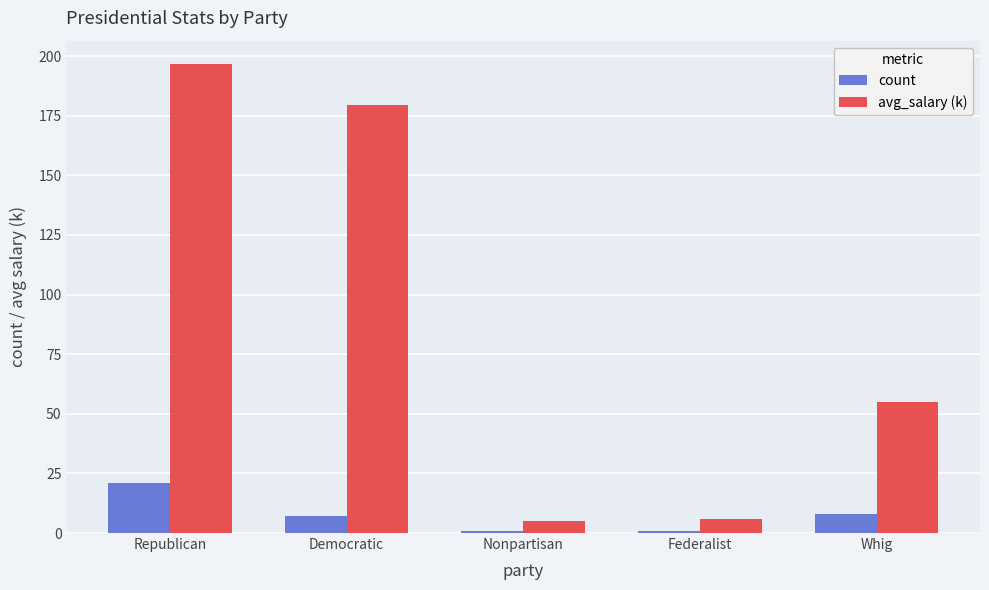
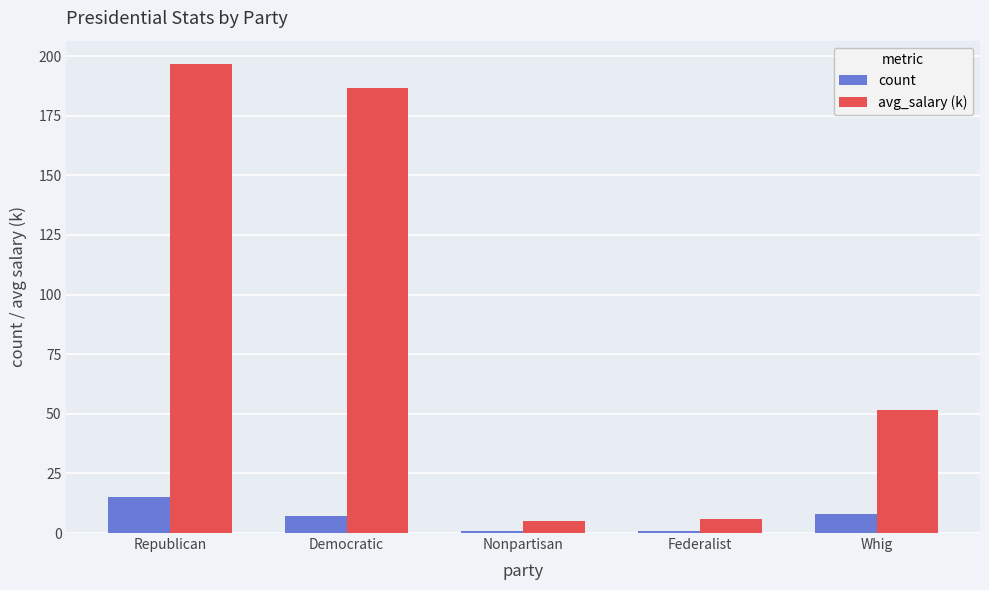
count, Republican: 21 -> 15
avg_salary (k), Democratic: 180 -> 187
avg_salary (k), Whig: 55 -> 52
